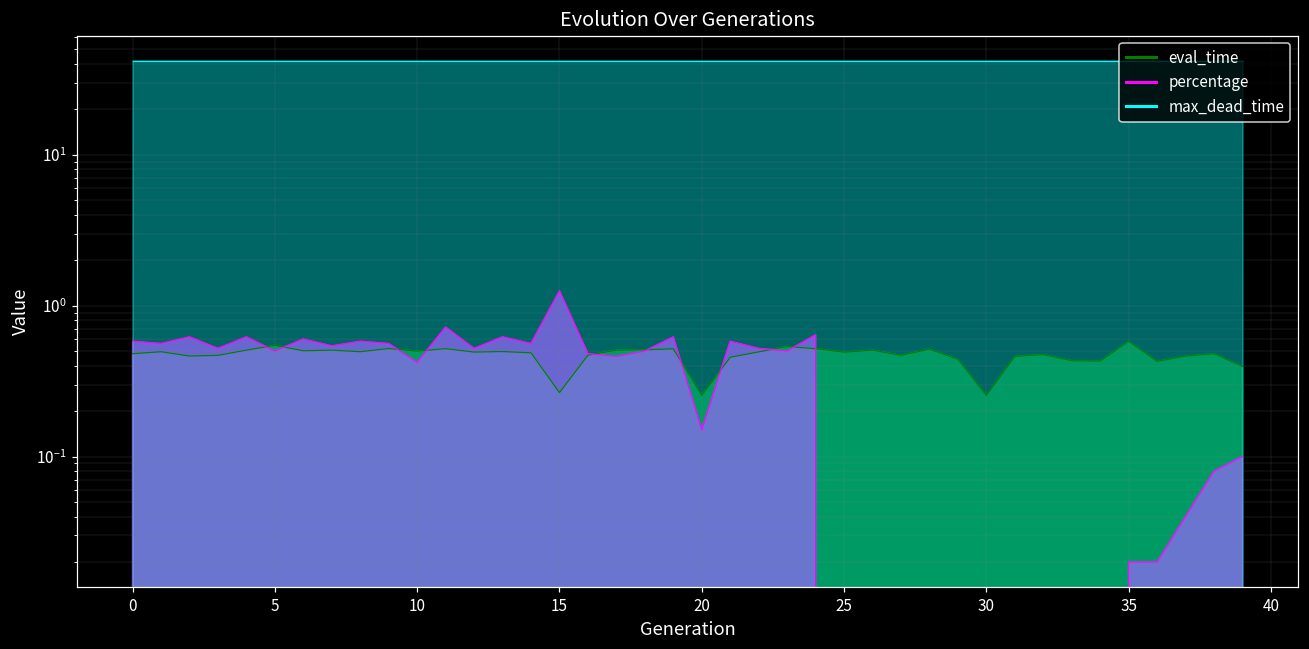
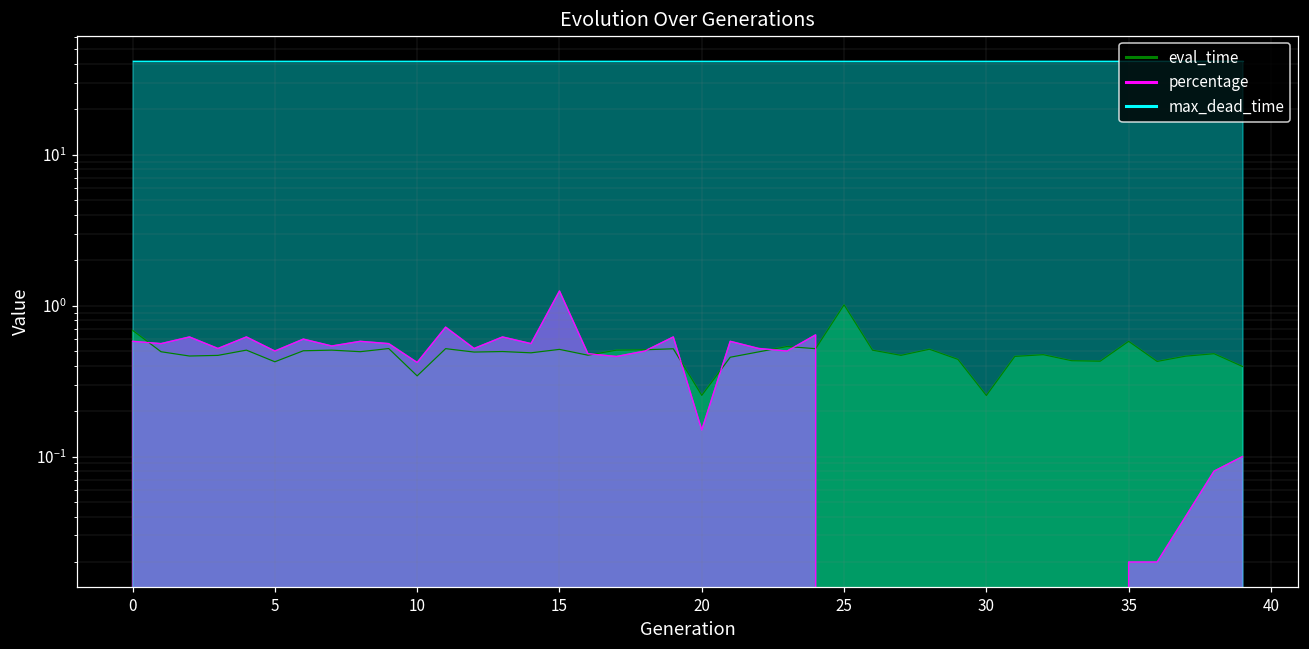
eval_time, 0: 0.48 -> 0.7
eval_time, 5: 0.55 -> 0.42
eval_time, 10: 0.50 -> 0.34
eval_time, 15: 0.27 -> 0.51
eval_time, 25: 0.49 -> 1.0
